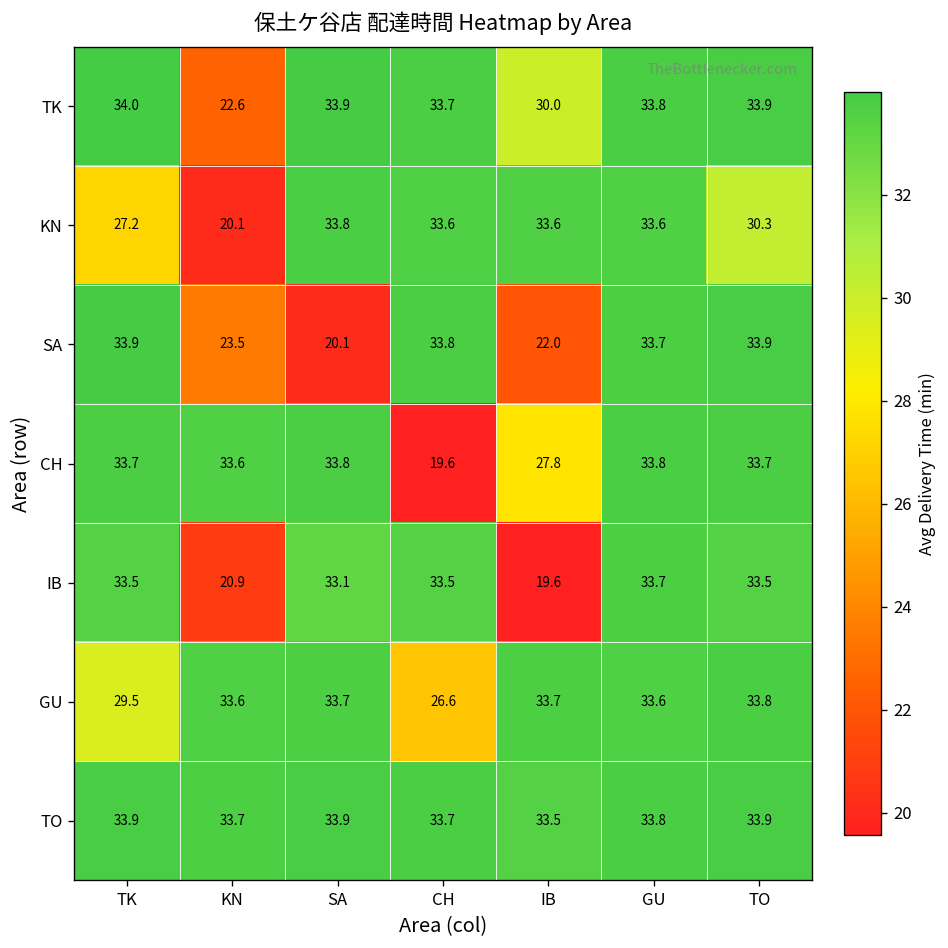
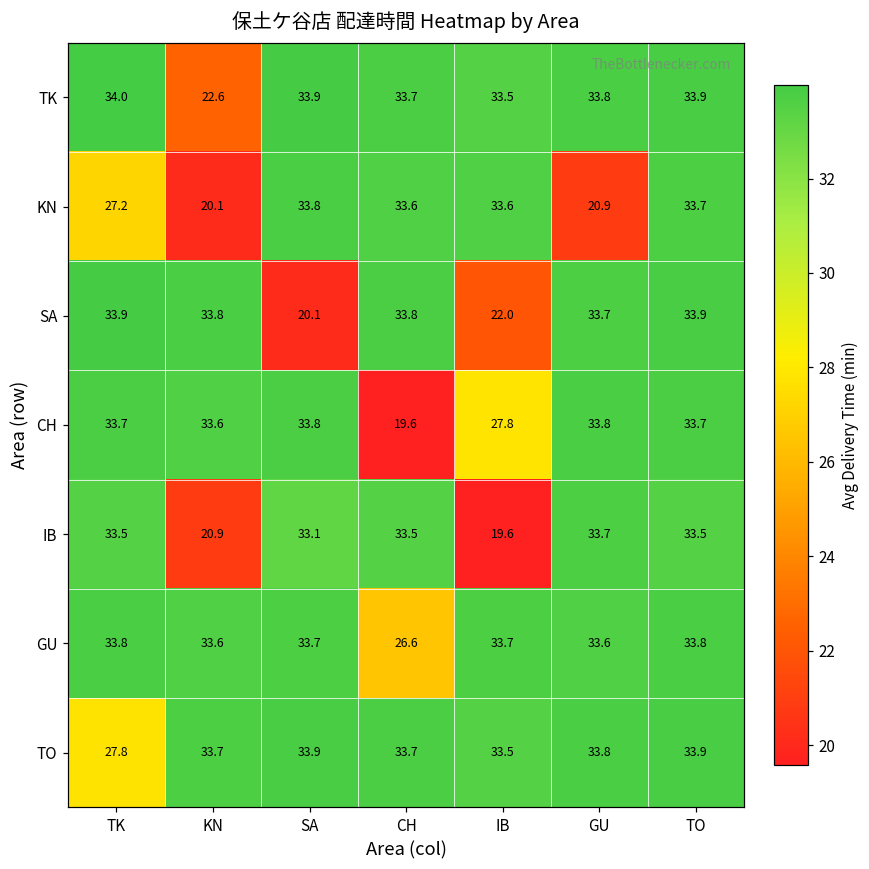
TK, IB: 30.0 -> 33.5
KN, GU: 33.6 -> 20.9
KN, TO: 30.3 -> 33.7
SA, KN: 23.5 -> 33.8
GU, TK: 29.5 -> 33.8
TO, TK: 33.9 -> 27.8
